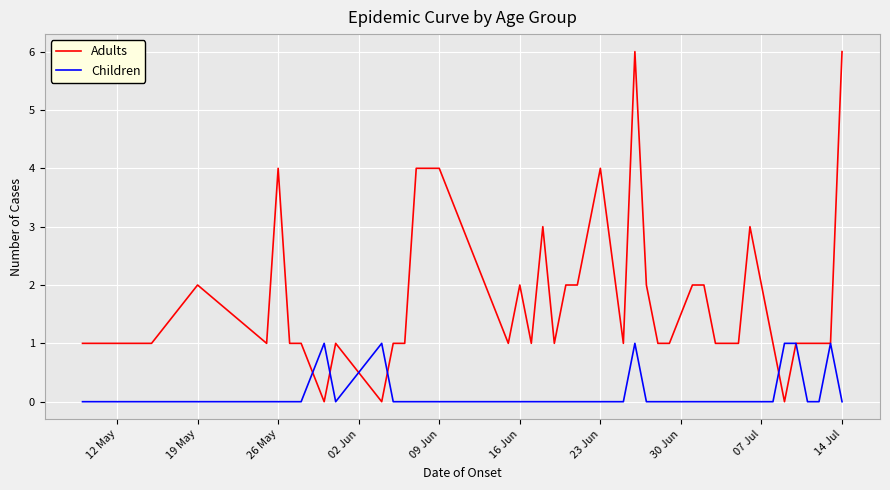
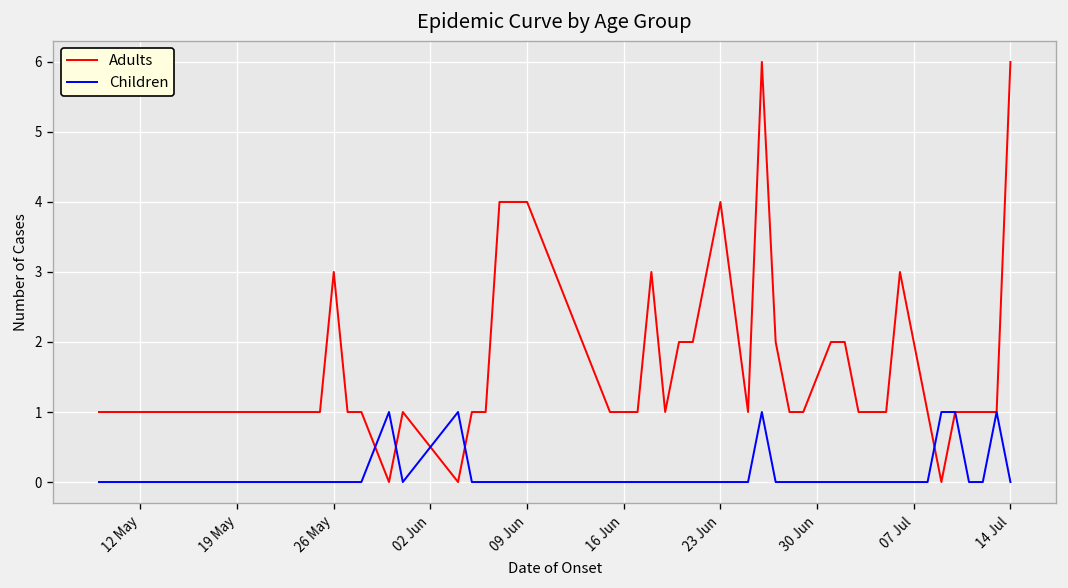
Adults, 19 May: 2 -> 1
Adults, 26 May: 4 -> 3
Adults, 16 Jun: 2 -> 1
